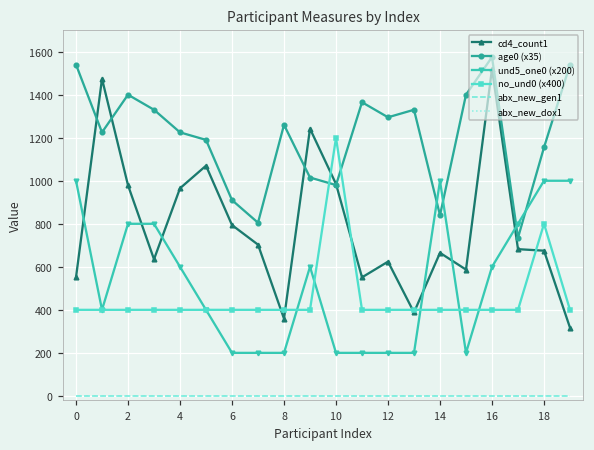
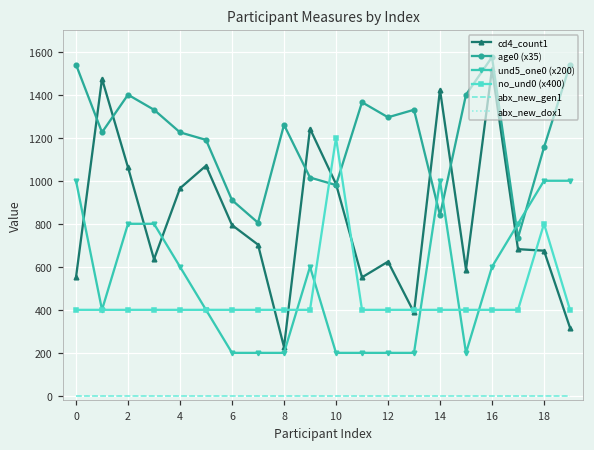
cd4_count1, 2: 980 -> 1060
cd4_count1, 8: 360 -> 230
cd4_count1, 14: 670 -> 1420
